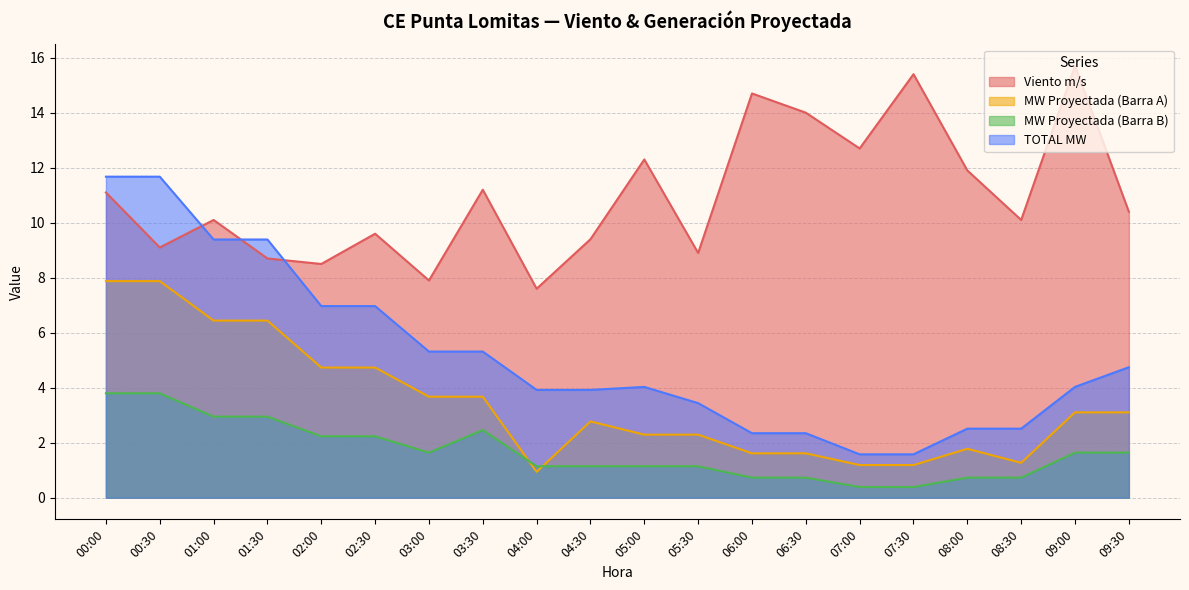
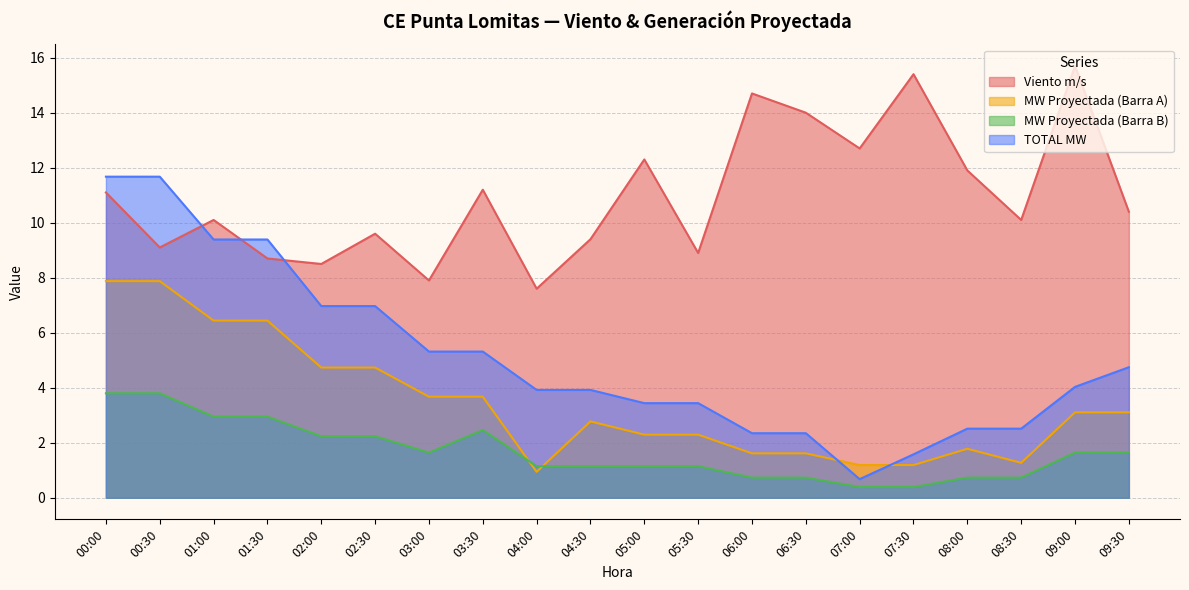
TOTAL MW, 05:00: 4.0 -> 3.4
TOTAL MW, 07:00: 1.6 -> 0.7
